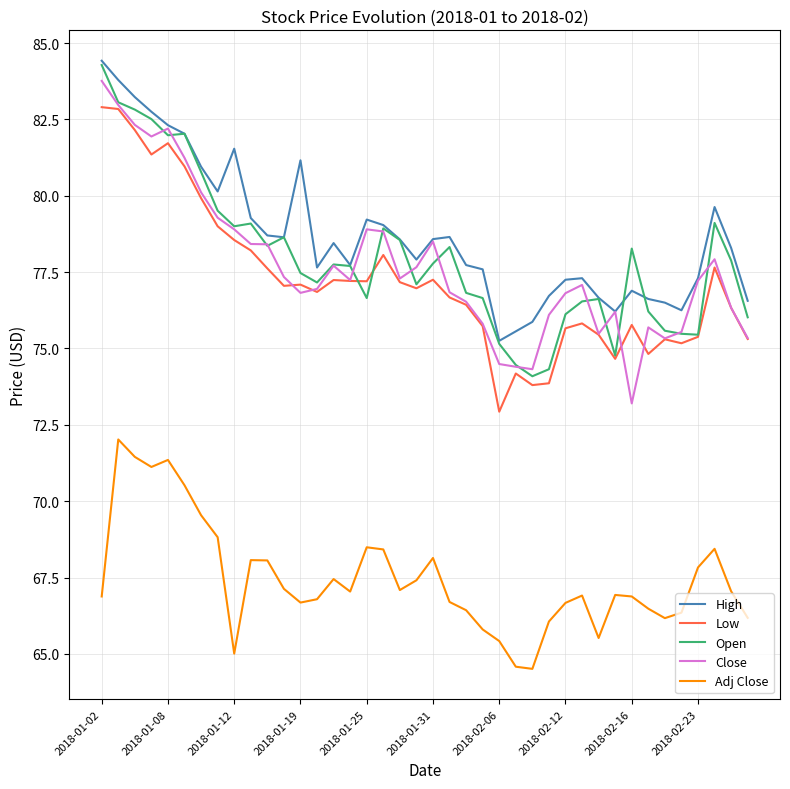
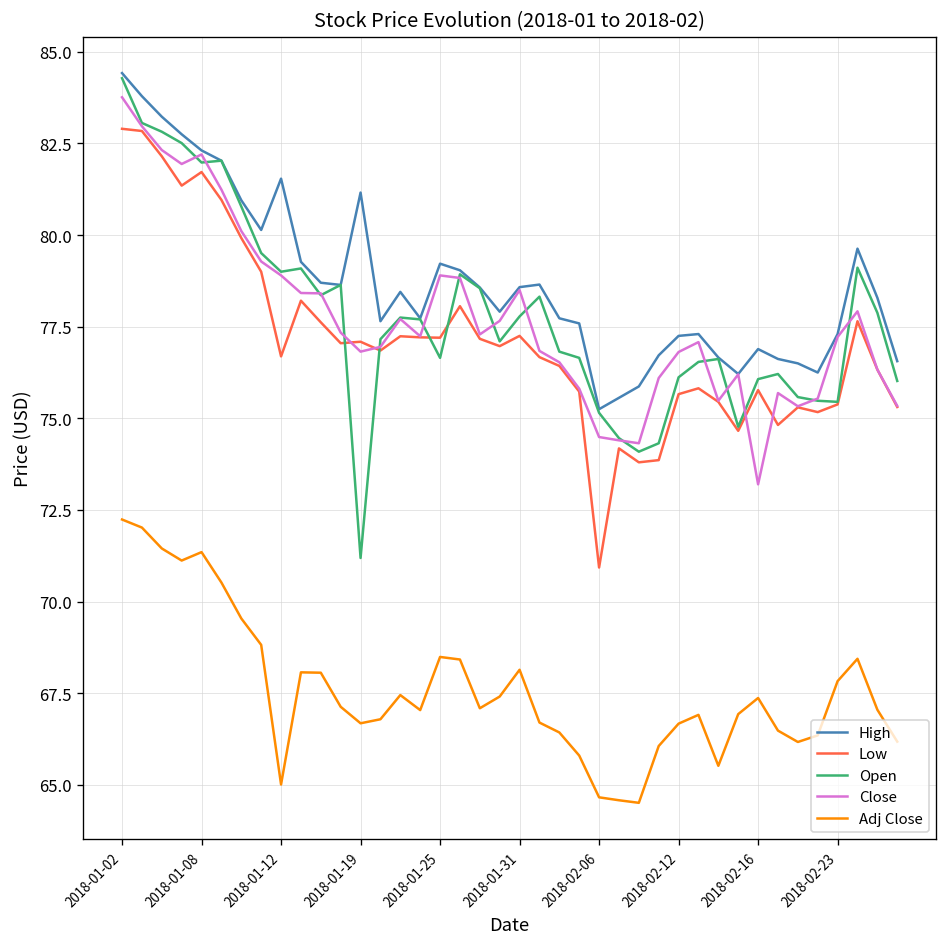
Adj Close, 2018-01-02: 66.9 -> 72.2
Low, 2018-01-12: 78.6 -> 76.7
Open, 2018-01-19: 77.5 -> 71.2
Low, 2018-02-06: 72.9 -> 70.9
Adj Close, 2018-02-06: 65.4 -> 64.7
Open, 2018-02-16: 78.3 -> 76.1
Adj Close, 2018-02-16: 66.9 -> 67.4
